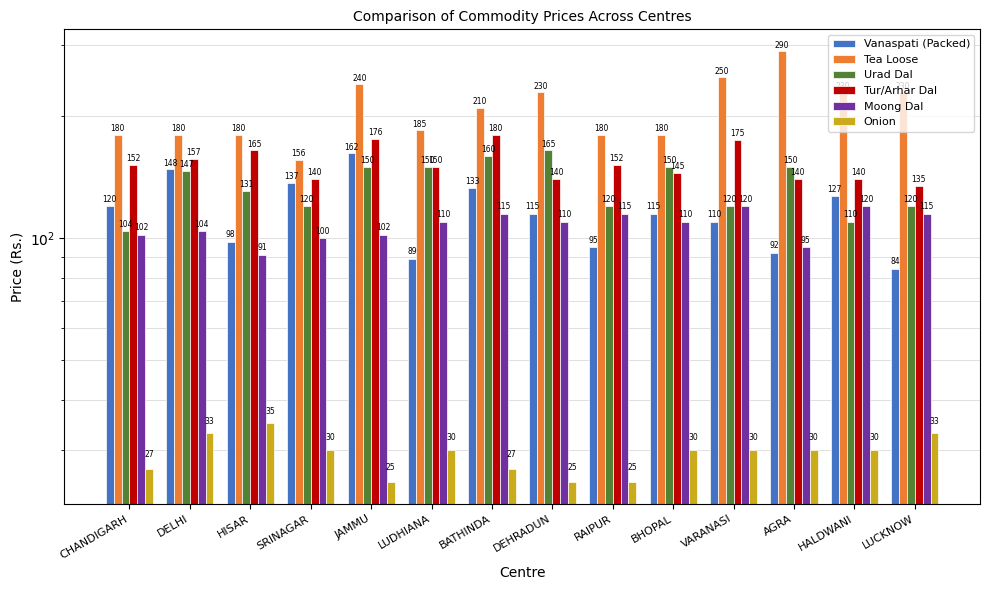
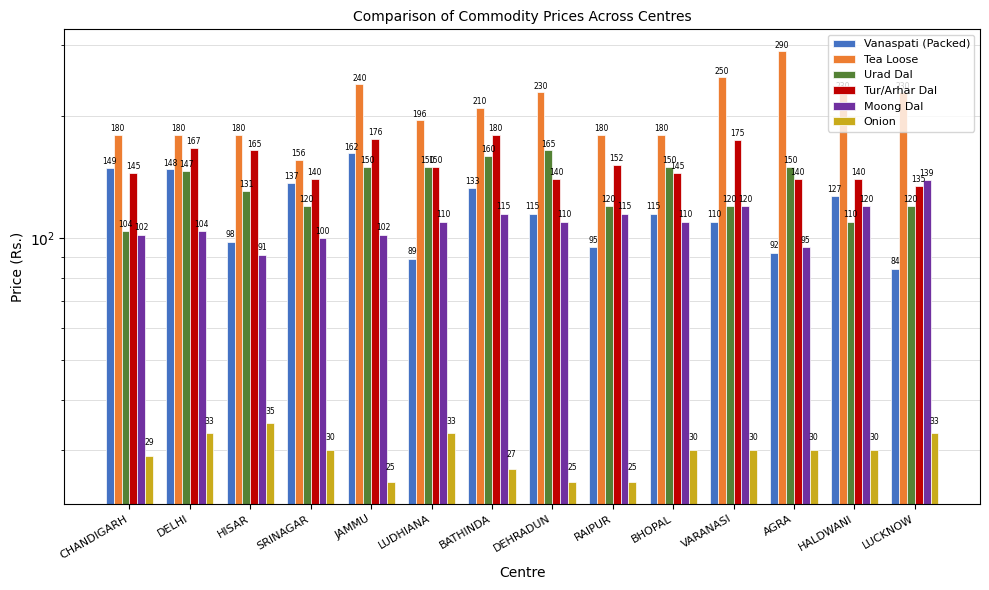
Vanaspati (Packed), CHANDIGARH: 120 -> 149
Tur/Arhar Dal, CHANDIGARH: 152 -> 145
Onion, CHANDIGARH: 27 -> 29
Tur/Arhar Dal, DELHI: 157 -> 167
Tea Loose, LUDHIANA: 185 -> 196
Onion, LUDHIANA: 30 -> 33
Moong Dal, LUCKNOW: 115 -> 139
